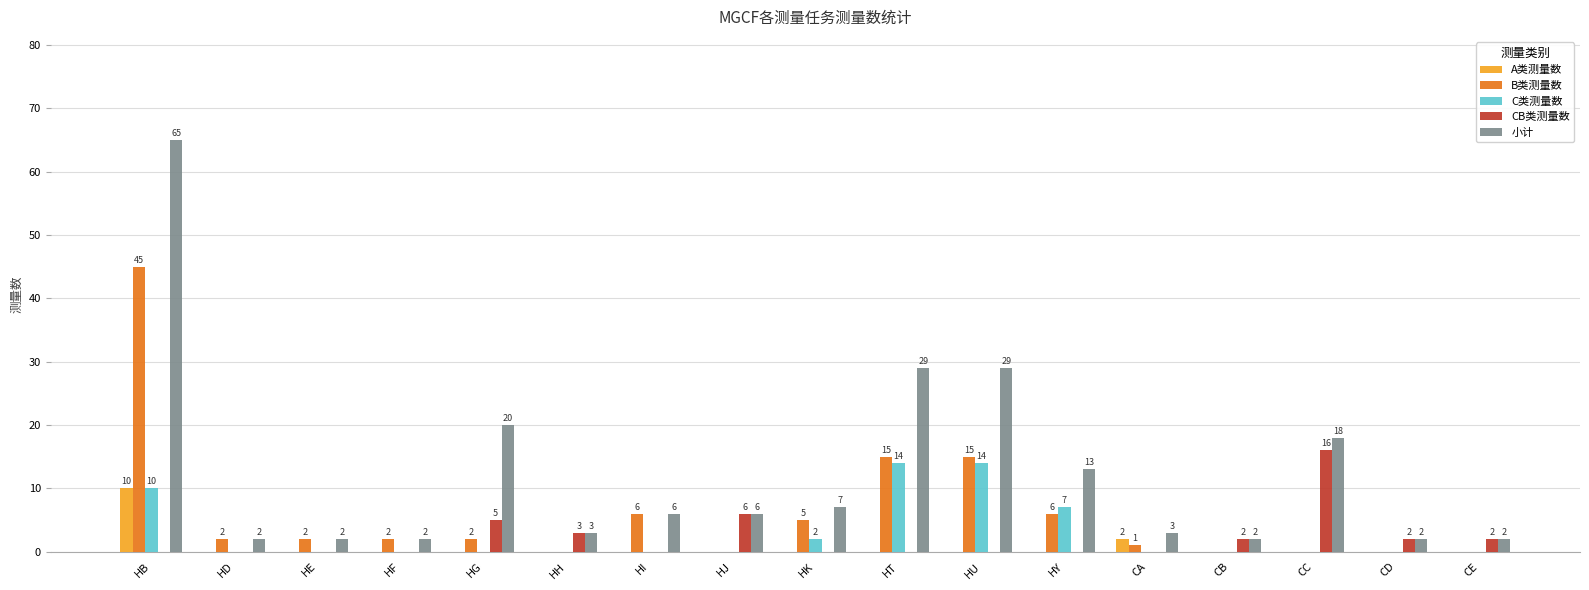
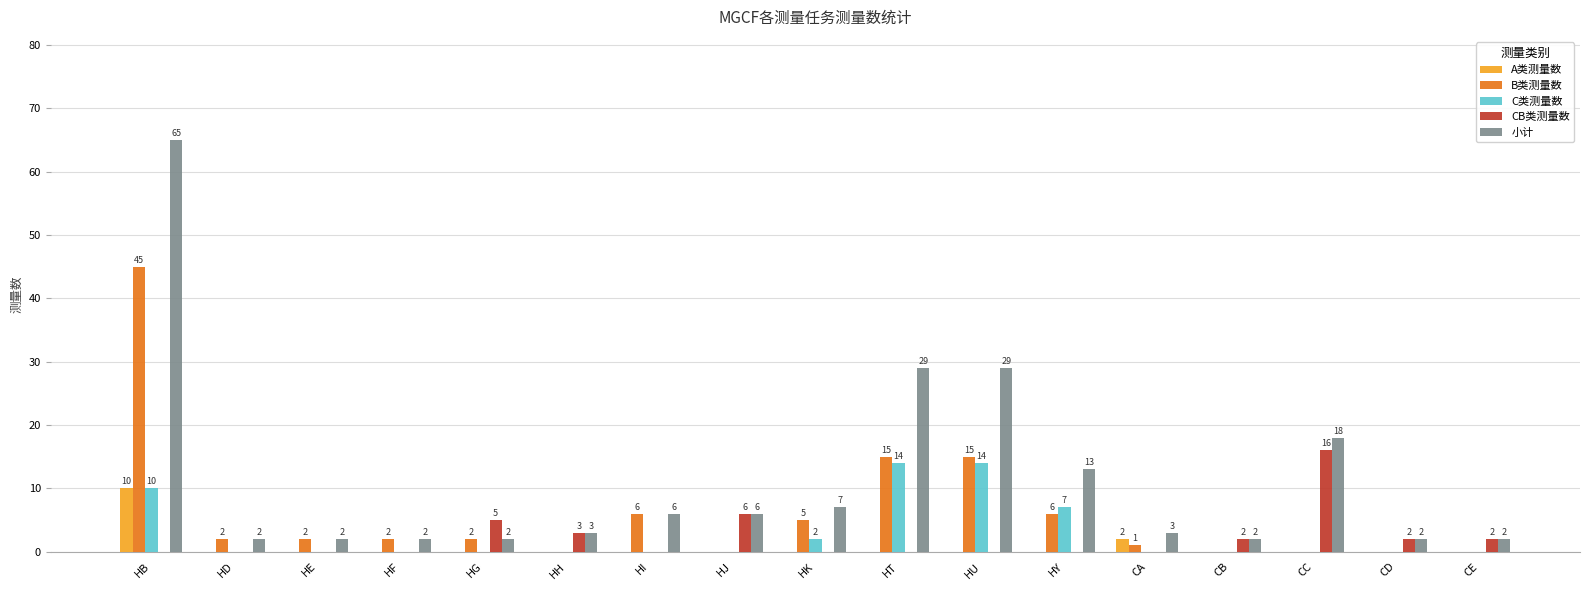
小计, HG: 20 -> 2
